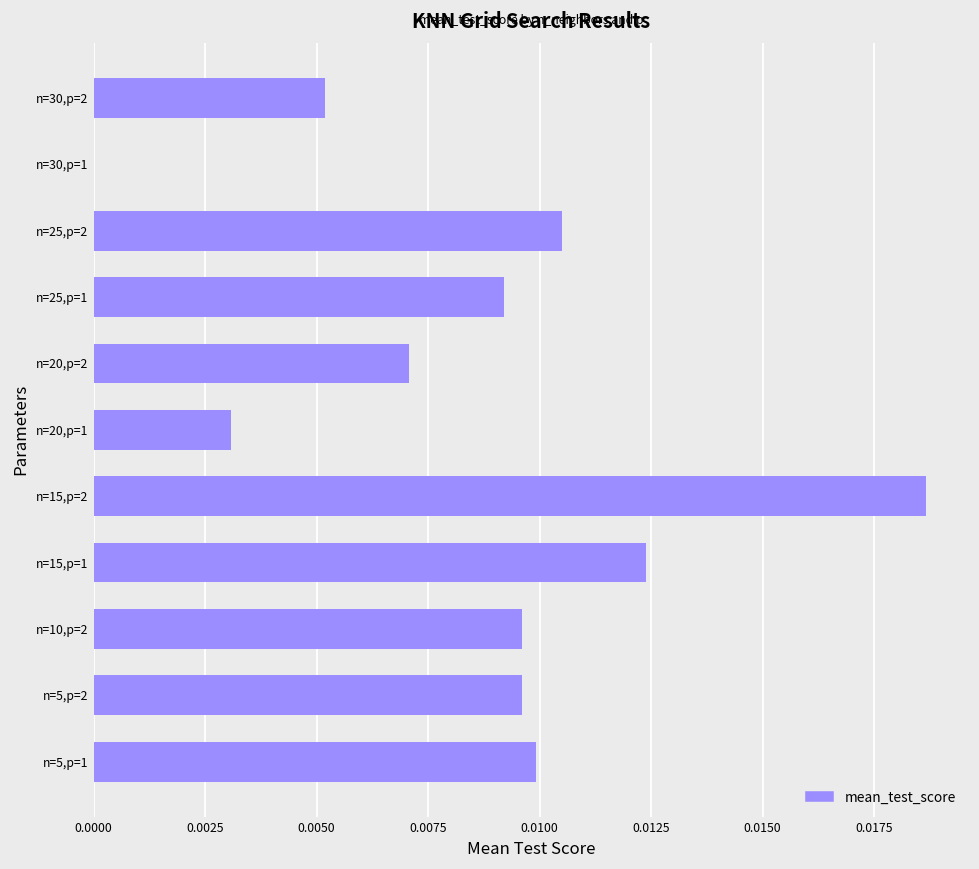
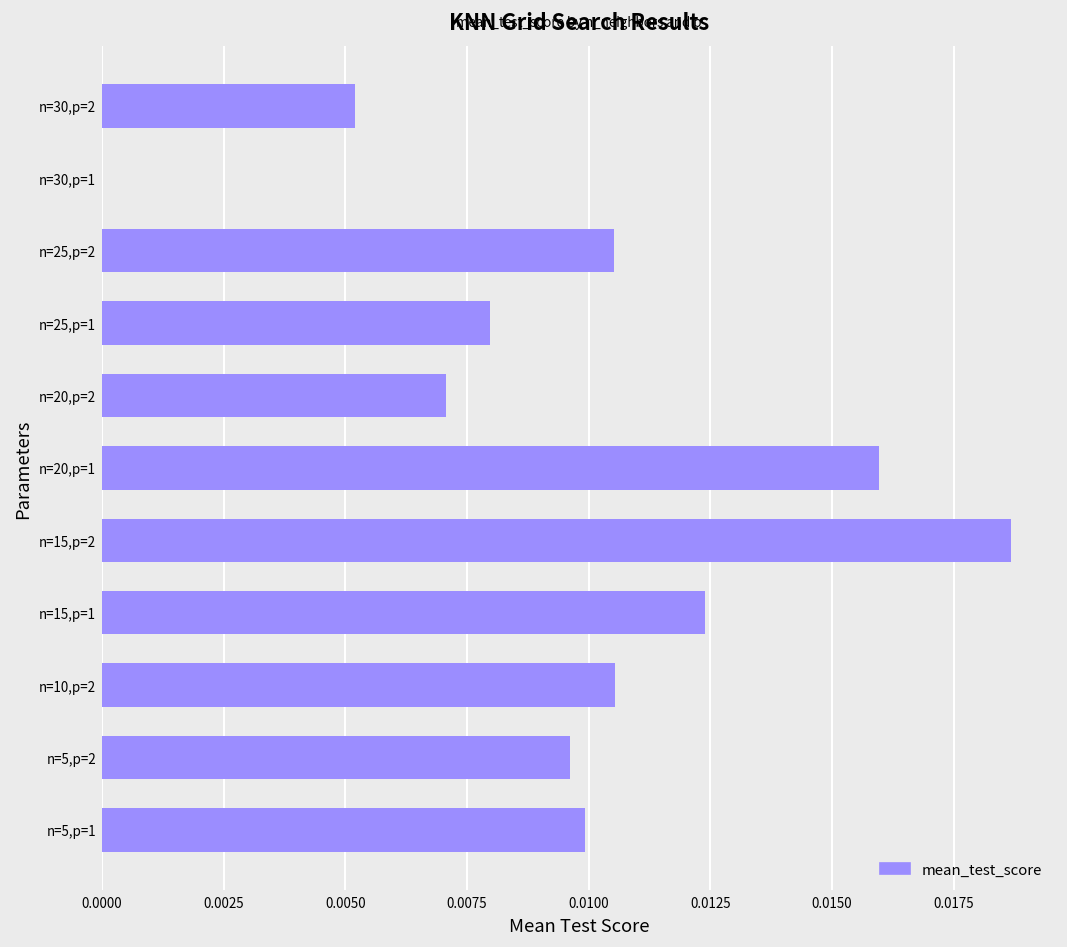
n=25,p=1: 0.0092 -> 0.0080
n=20,p=1: 0.0031 -> 0.0160
n=10,p=2: 0.0096 -> 0.0105
